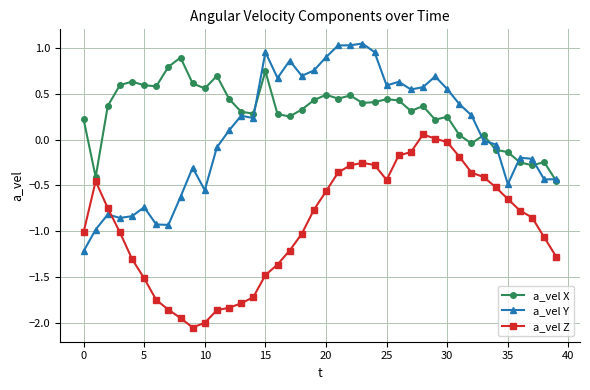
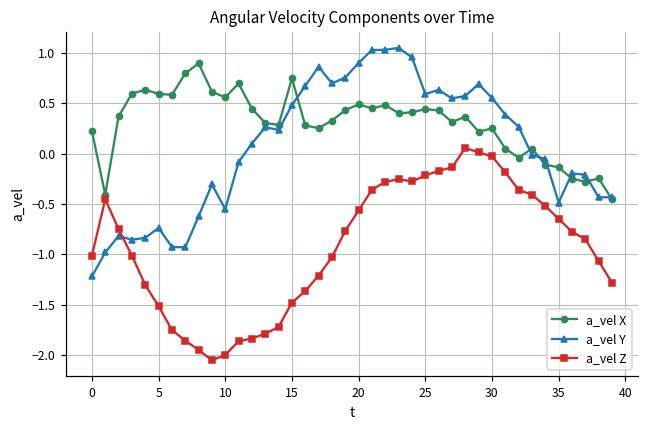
a_vel Y, 15: 1.0 -> 0.5
a_vel Z, 25: -0.4 -> -0.2
